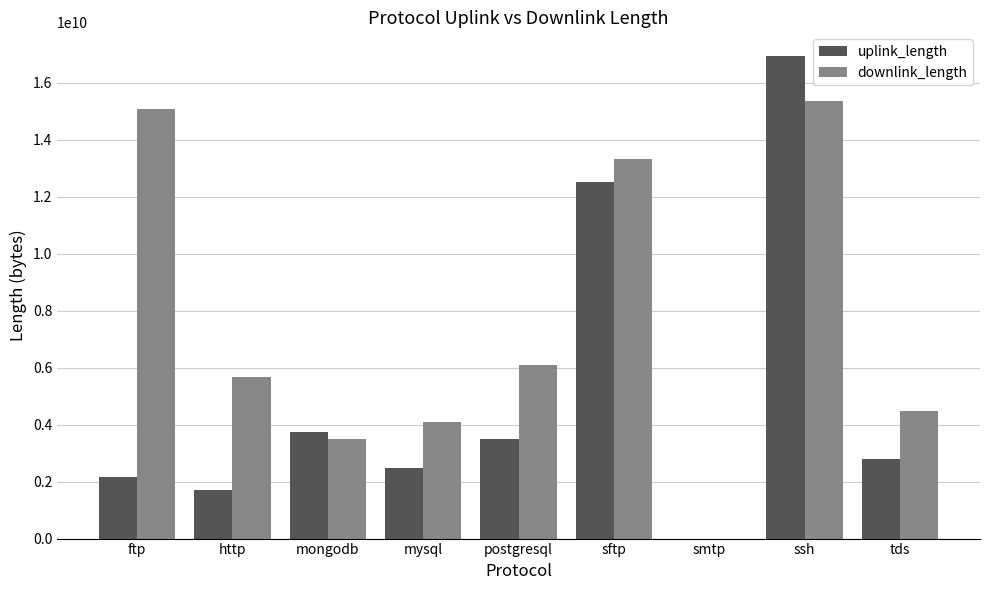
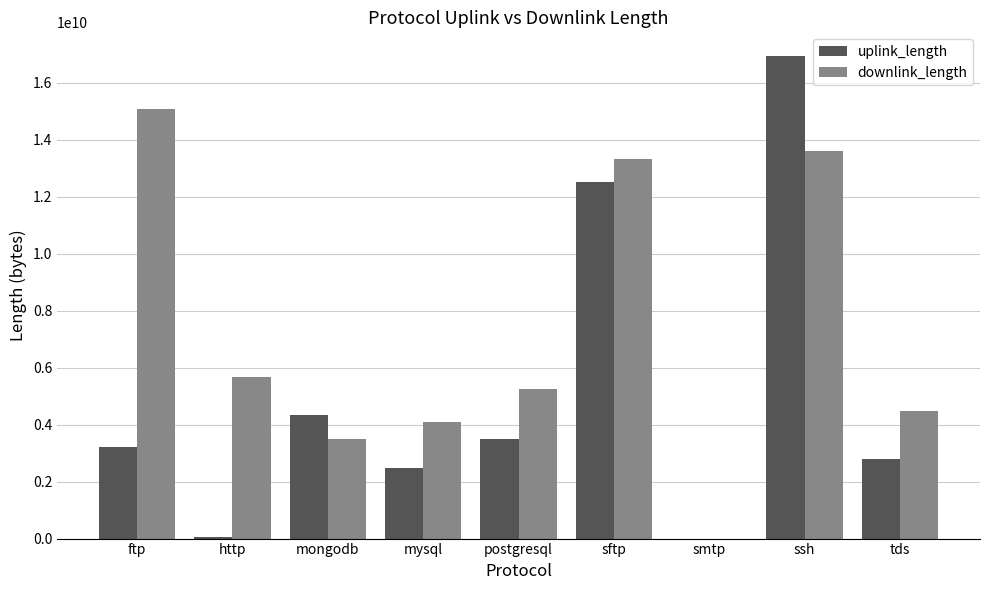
uplink_length, ftp: 2200000000 -> 3200000000
uplink_length, http: 1700000000 -> 100000000
uplink_length, mongodb: 3700000000 -> 4300000000
downlink_length, postgresql: 6100000000 -> 5300000000
downlink_length, ssh: 15400000000 -> 13600000000
